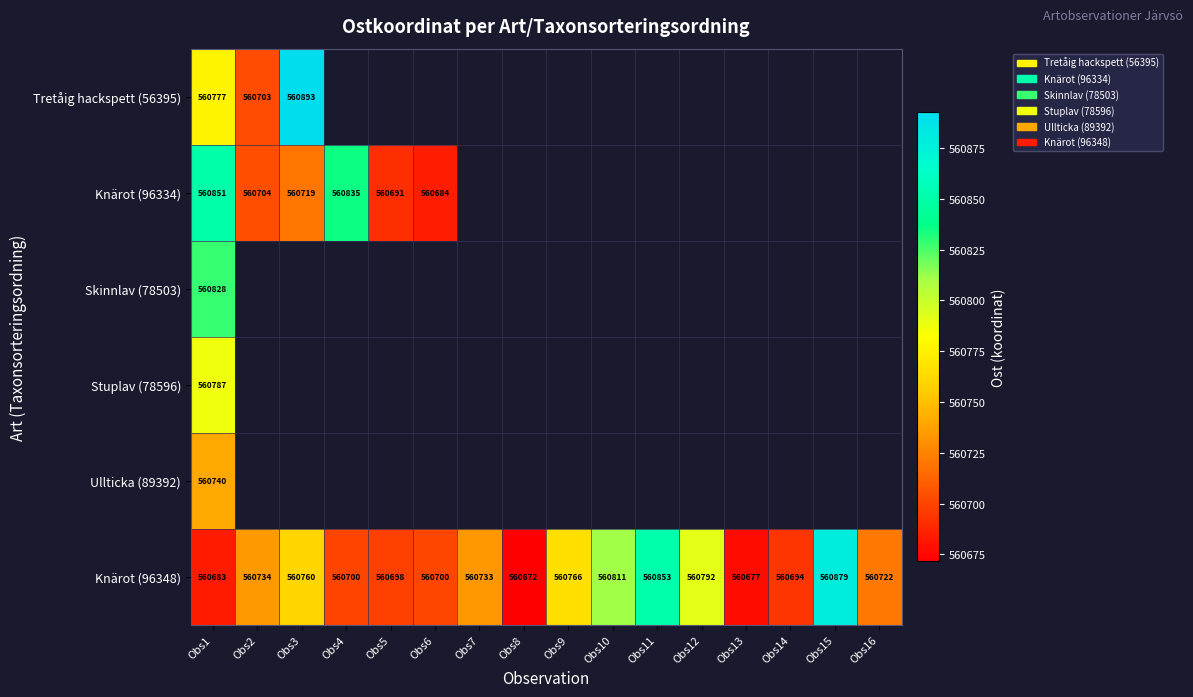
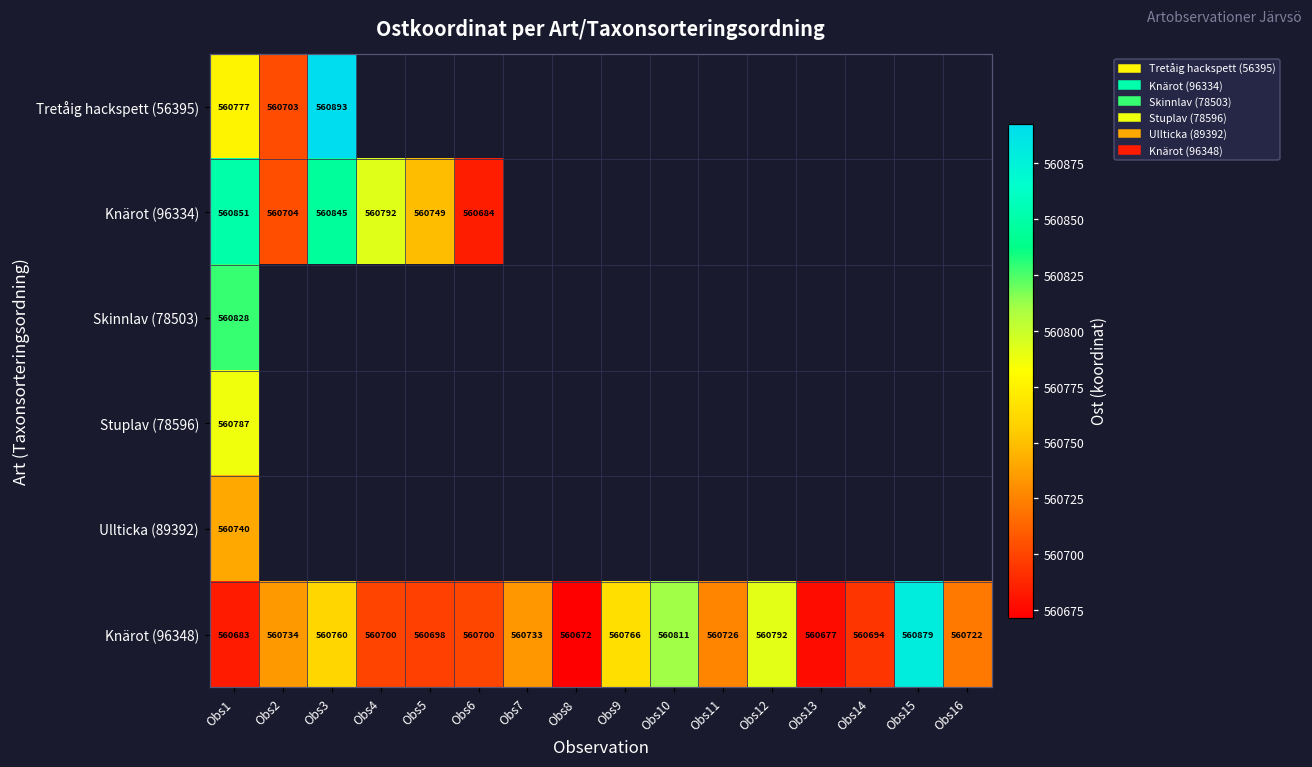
Knärot (96334), Obs3: 560719 -> 560845
Knärot (96334), Obs4: 560835 -> 560792
Knärot (96334), Obs5: 560691 -> 560749
Knärot (96348), Obs11: 560853 -> 560726
